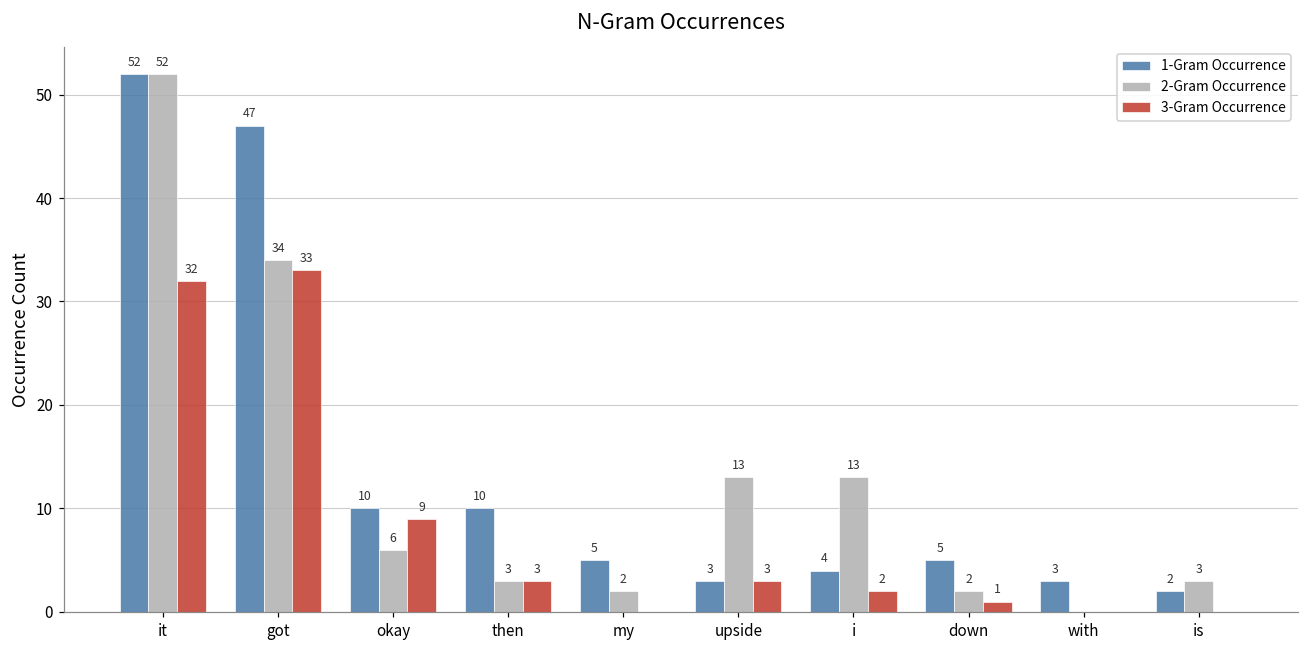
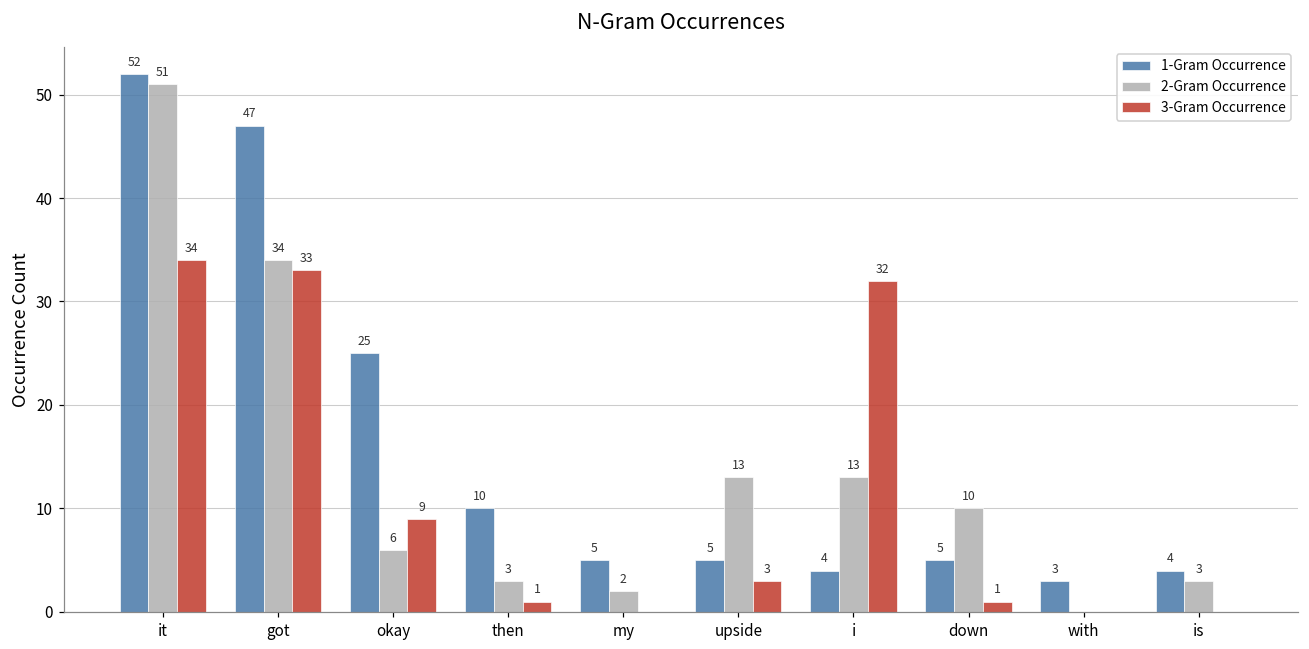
2-Gram Occurrence, it: 52 -> 51
3-Gram Occurrence, it: 32 -> 34
1-Gram Occurrence, okay: 10 -> 25
3-Gram Occurrence, then: 3 -> 1
1-Gram Occurrence, upside: 3 -> 5
3-Gram Occurrence, i: 2 -> 32
2-Gram Occurrence, down: 2 -> 10
1-Gram Occurrence, is: 2 -> 4
